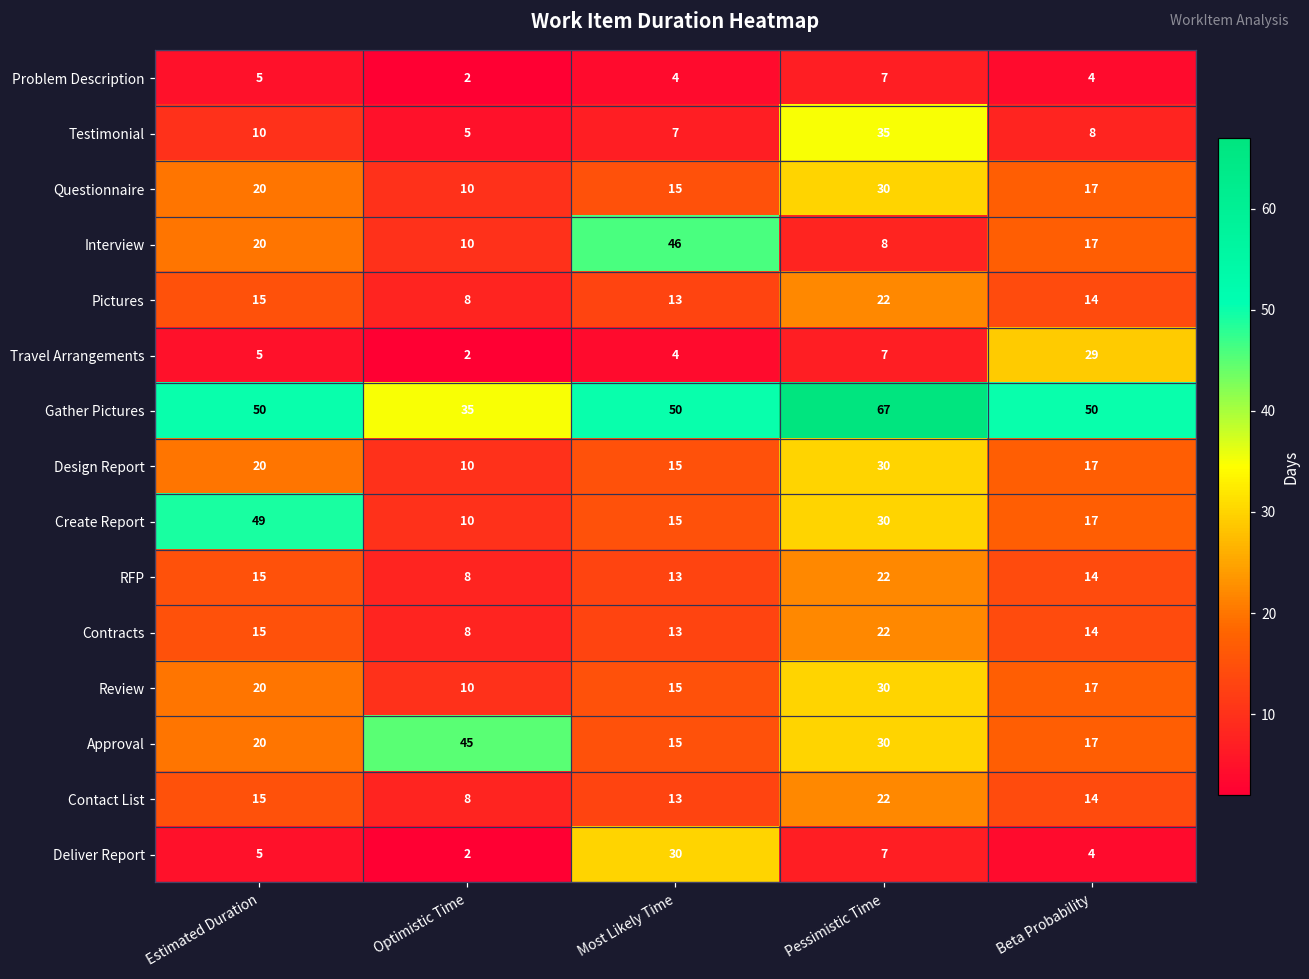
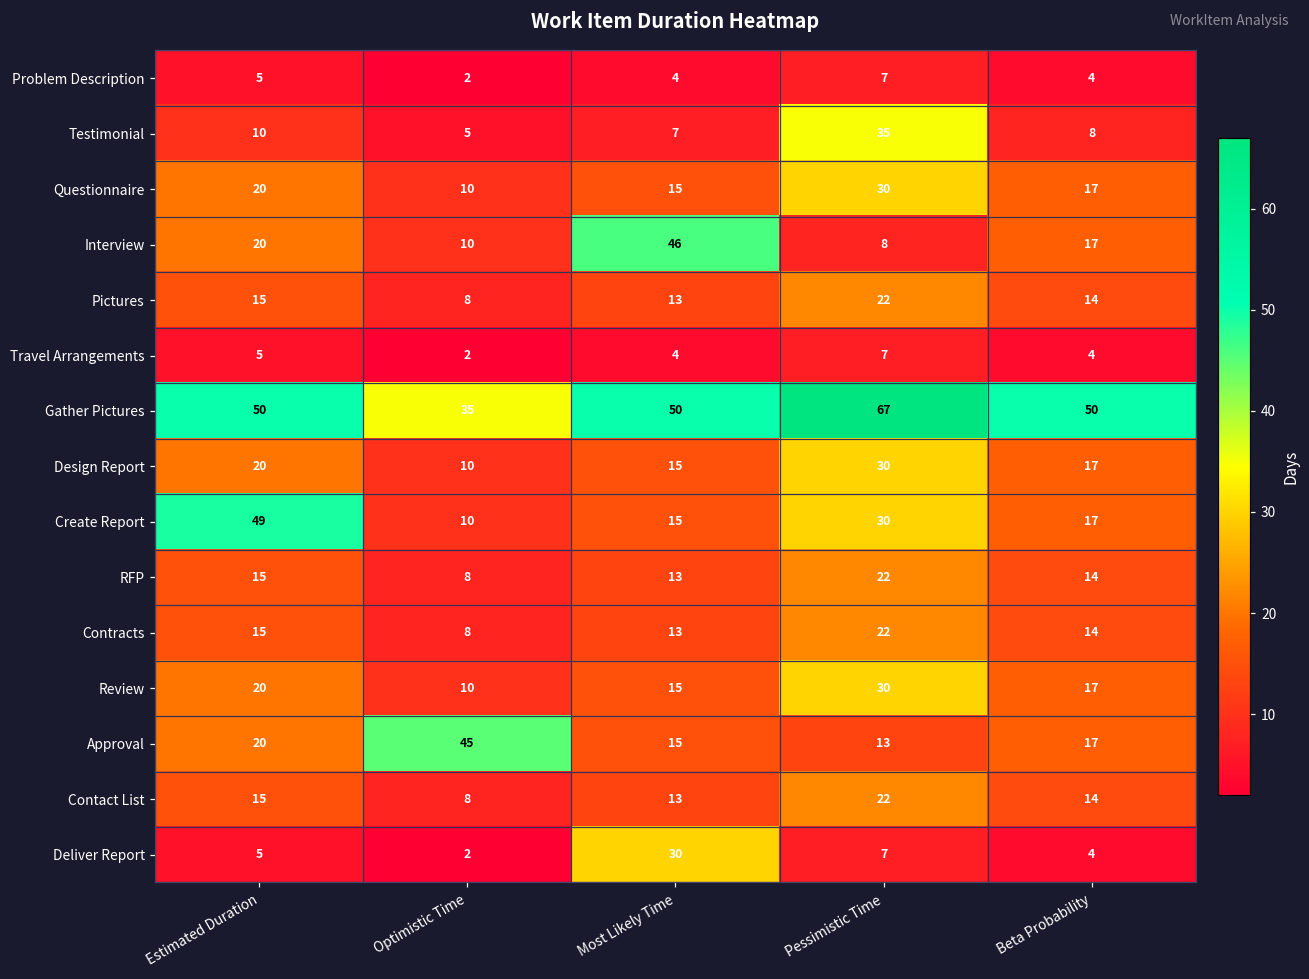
Travel Arrangements, Beta Probability: 29 -> 4
Approval, Pessimistic Time: 30 -> 13
